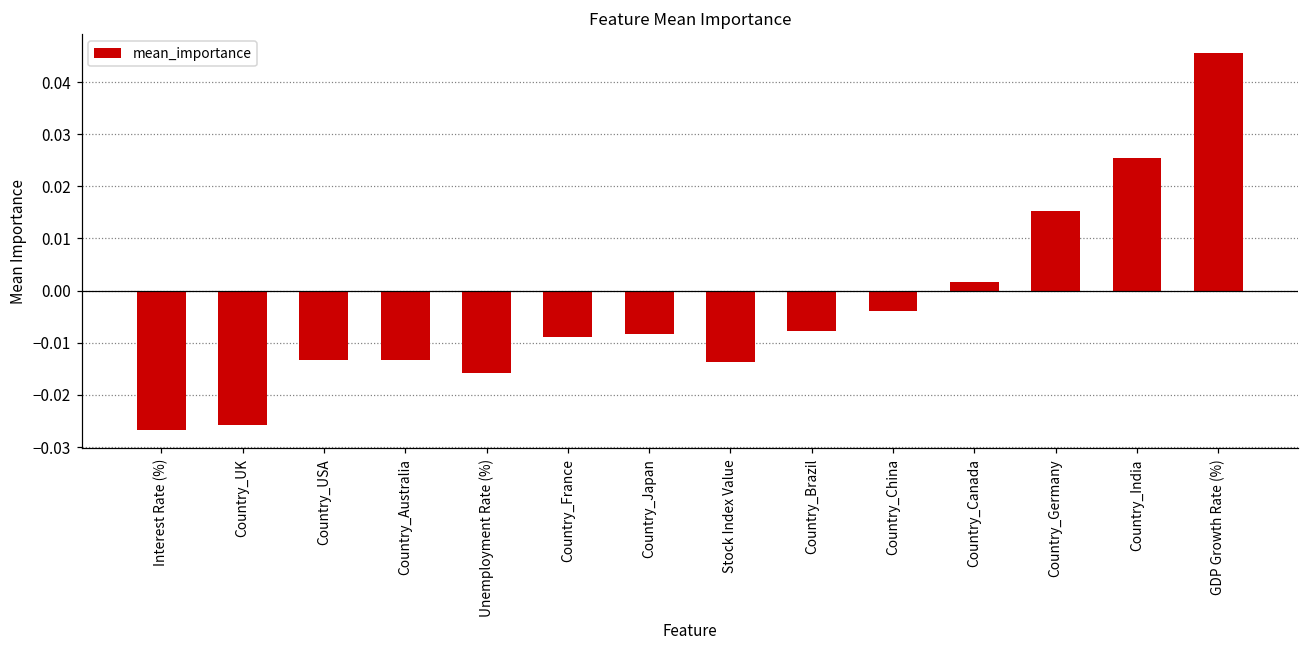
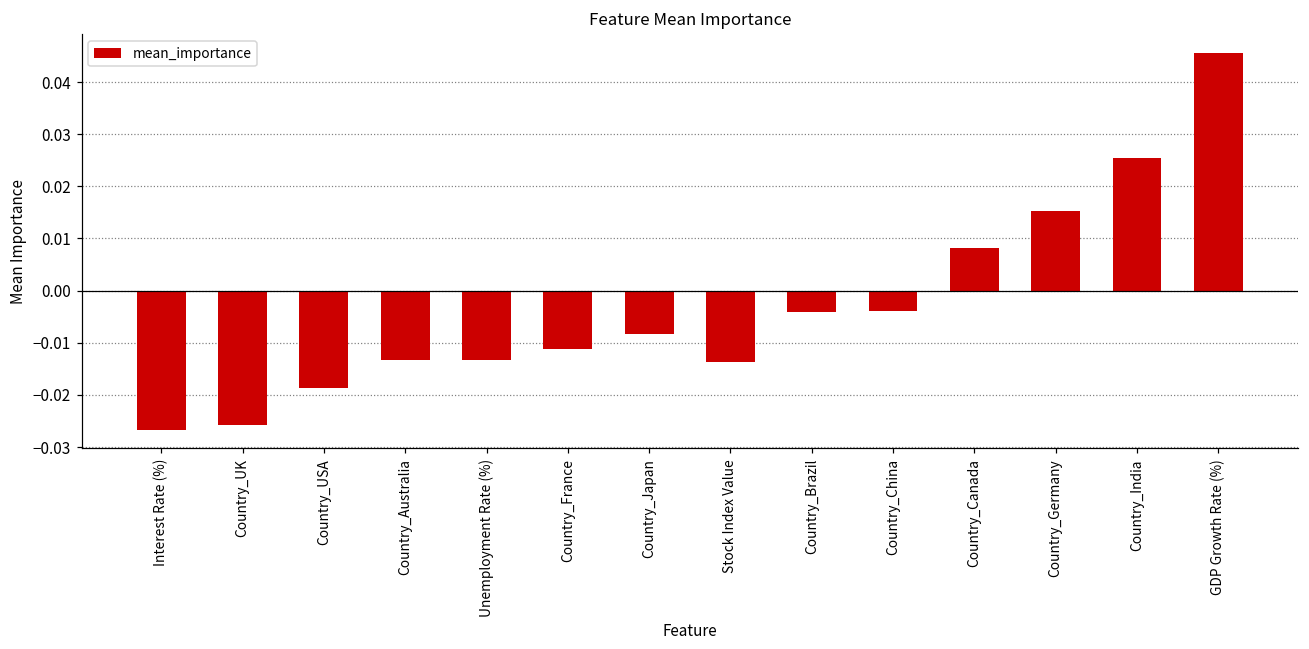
Country_USA: -0.013 -> -0.019
Unemployment Rate (%): -0.016 -> -0.013
Country_France: -0.009 -> -0.011
Country_Brazil: -0.008 -> -0.004
Country_Canada: 0.002 -> 0.008
